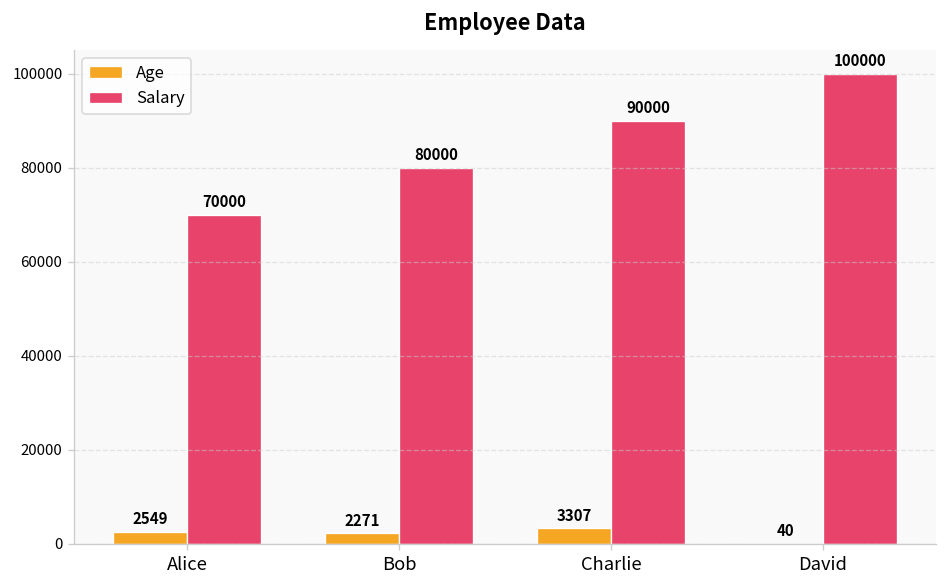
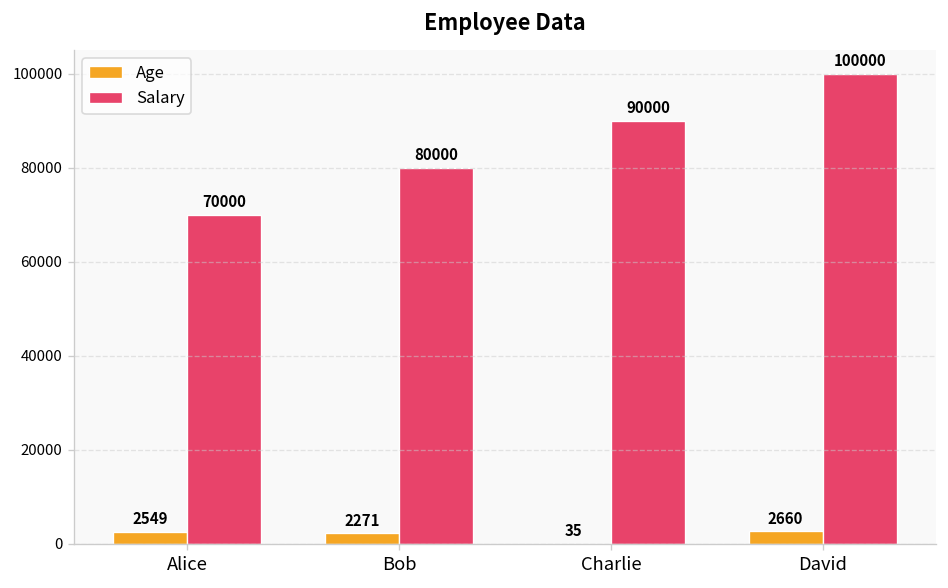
Age, Charlie: 3307 -> 35
Age, David: 40 -> 2660
